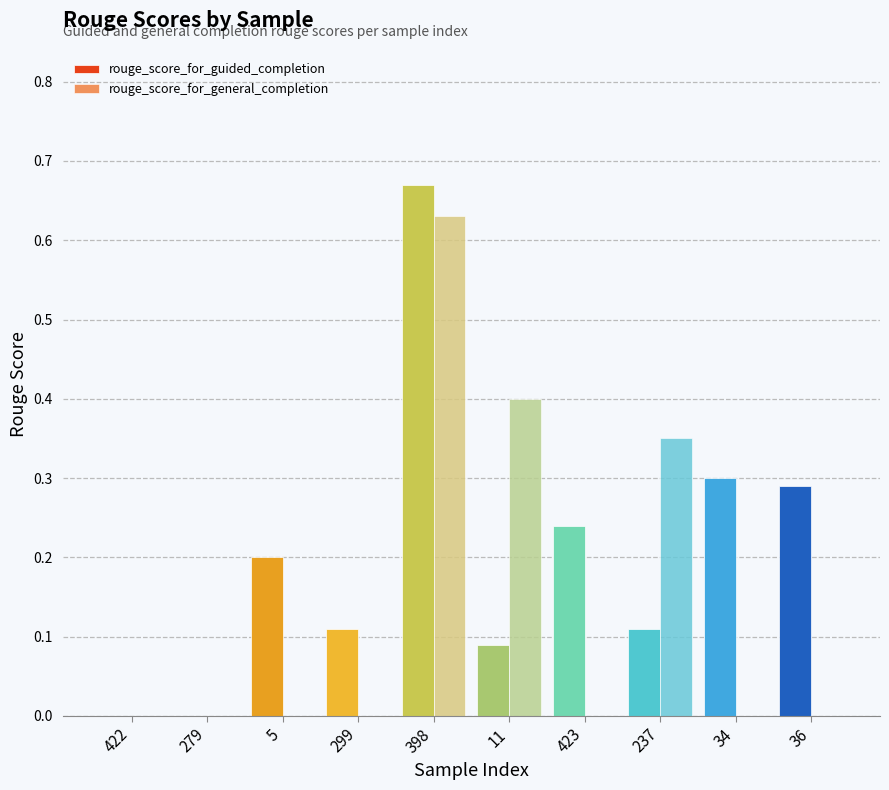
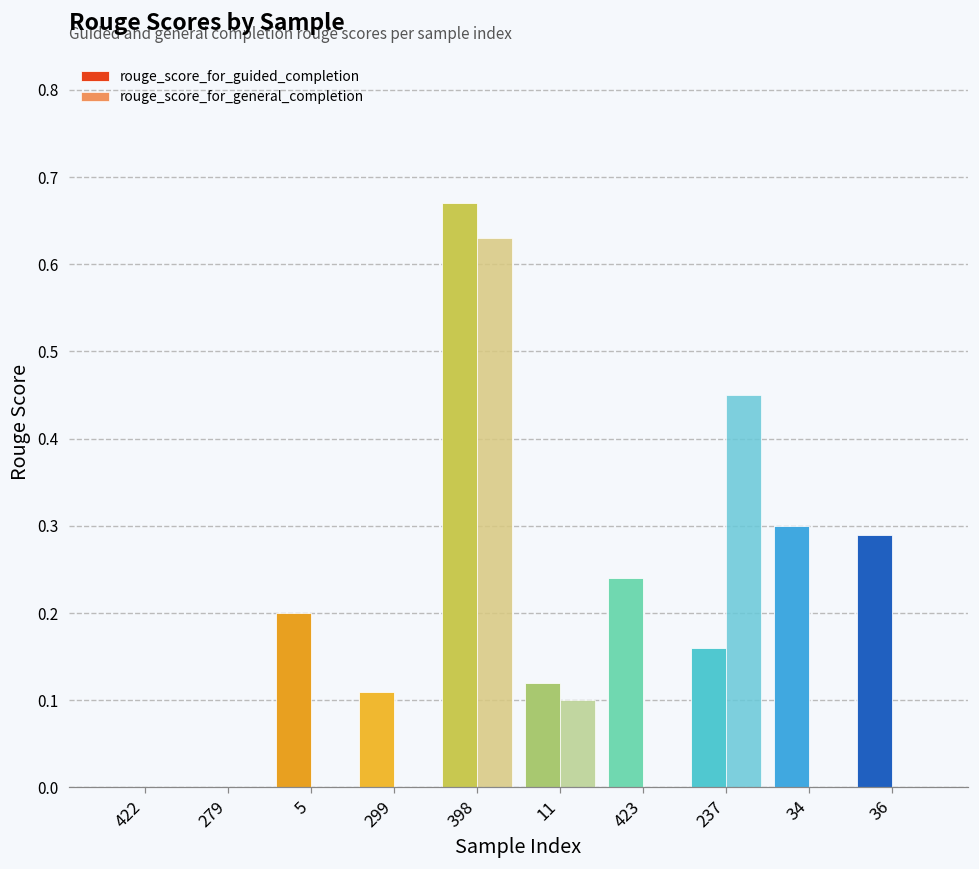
rouge_score_for_guided_completion, 11: 0.09 -> 0.12
rouge_score_for_general_completion, 11: 0.4 -> 0.1
rouge_score_for_guided_completion, 237: 0.11 -> 0.16
rouge_score_for_general_completion, 237: 0.35 -> 0.45
